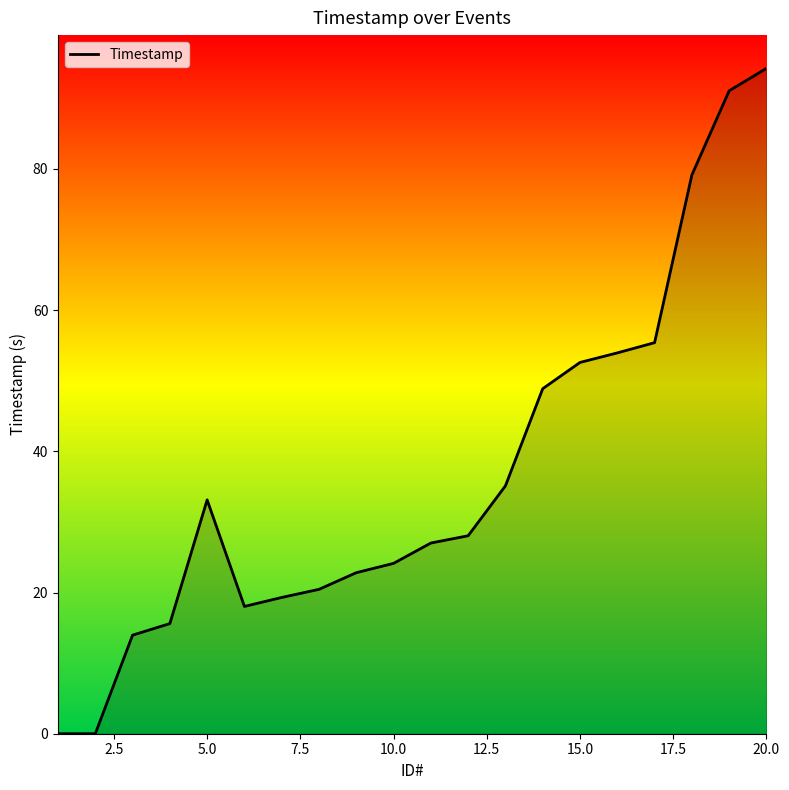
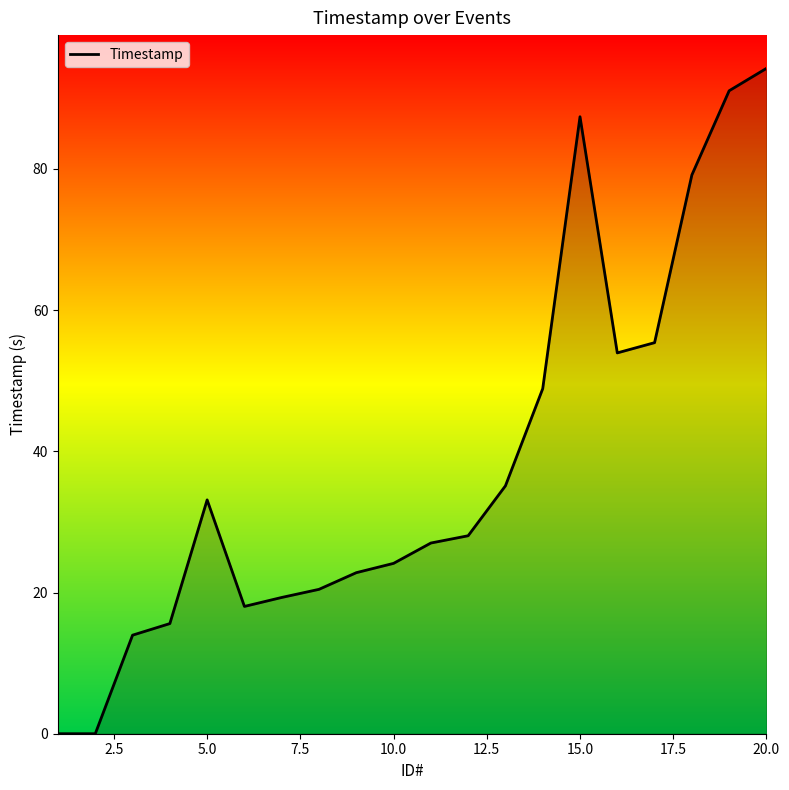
15.0: 53 -> 87
